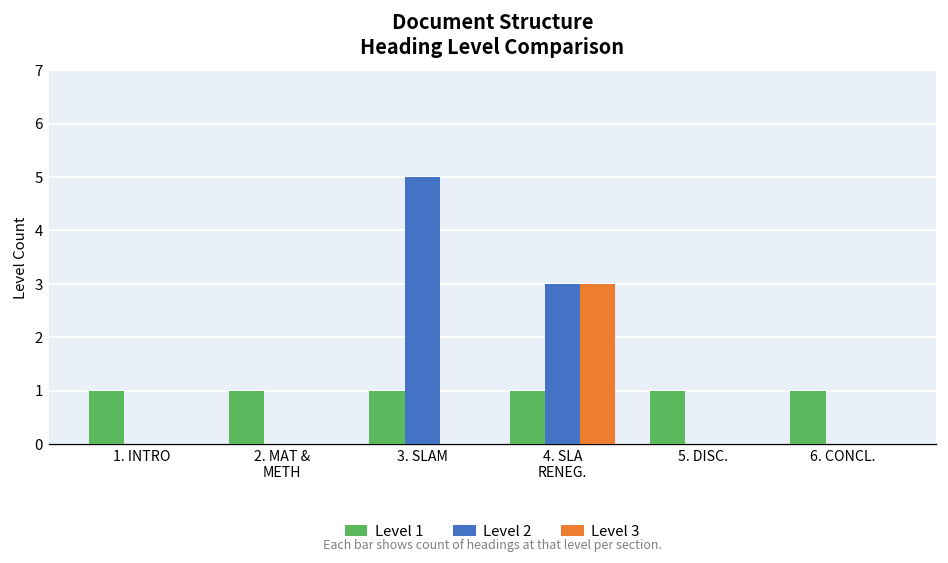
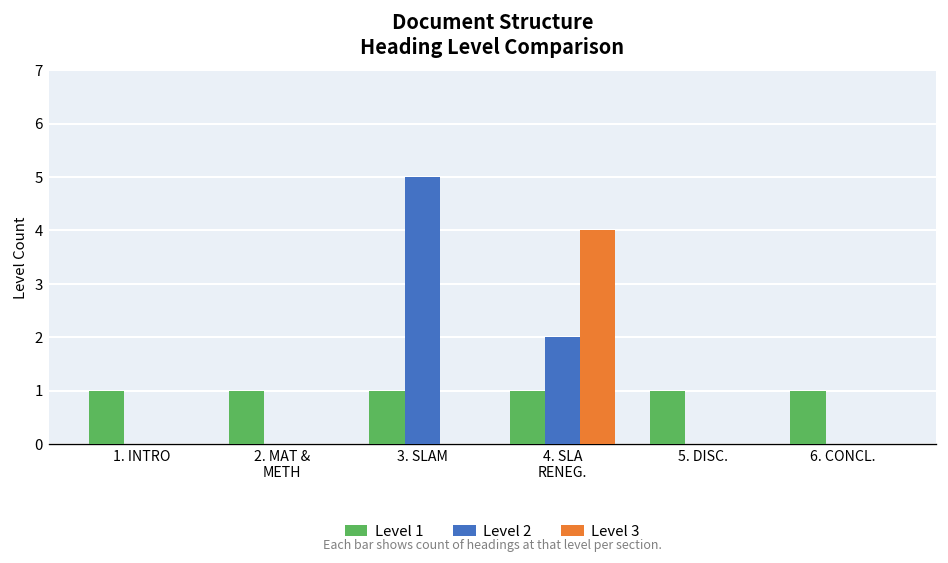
Level 2, 4. SLA RENEG.: 3 -> 2
Level 3, 4. SLA RENEG.: 3 -> 4
